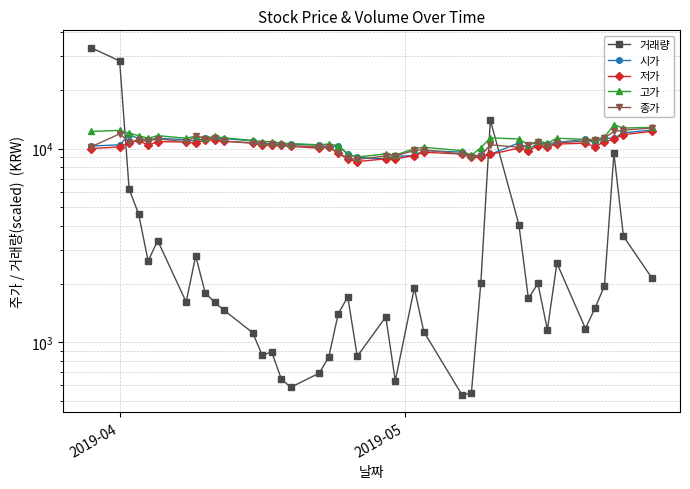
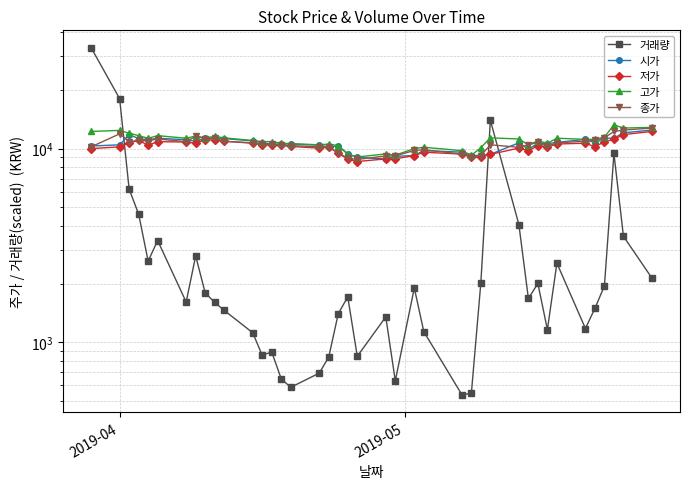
거래량, 2019-04: 28000 -> 18000
